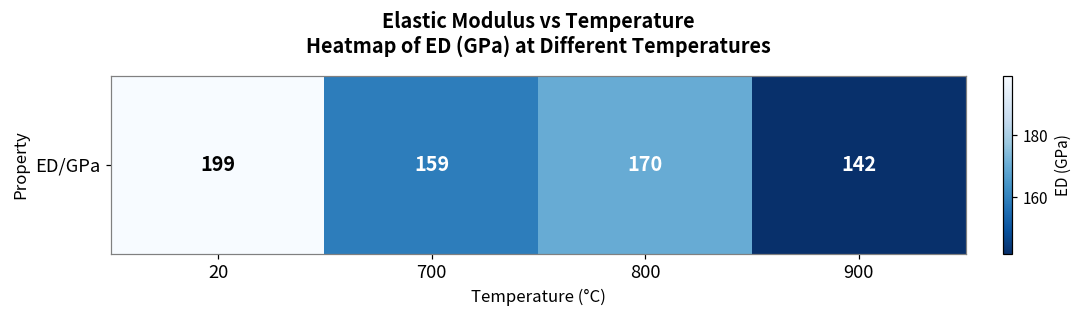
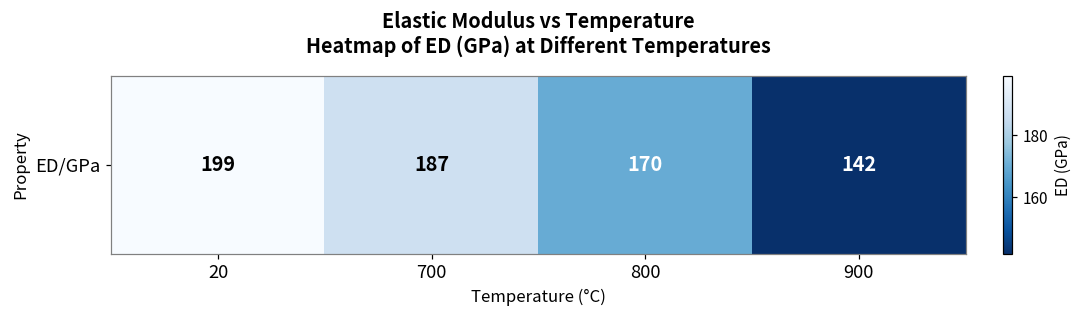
ED/GPa, 700: 159 -> 187
